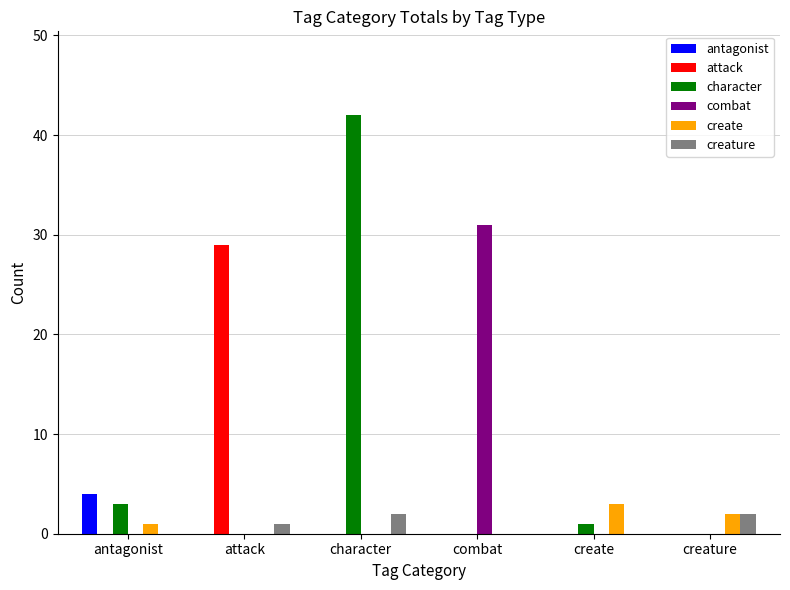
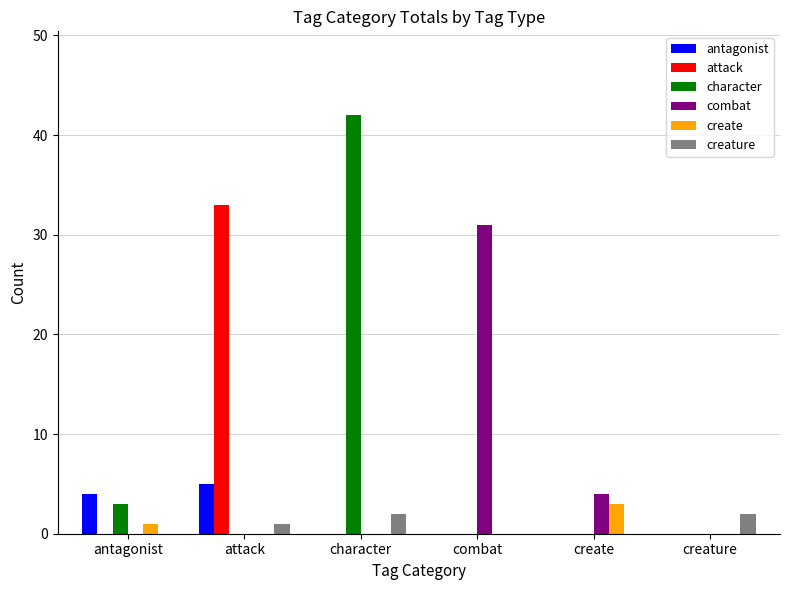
antagonist, attack: 0 -> 5
attack, attack: 29 -> 33
character, create: 1 -> 0
combat, create: 0 -> 4
create, creature: 2 -> 0
